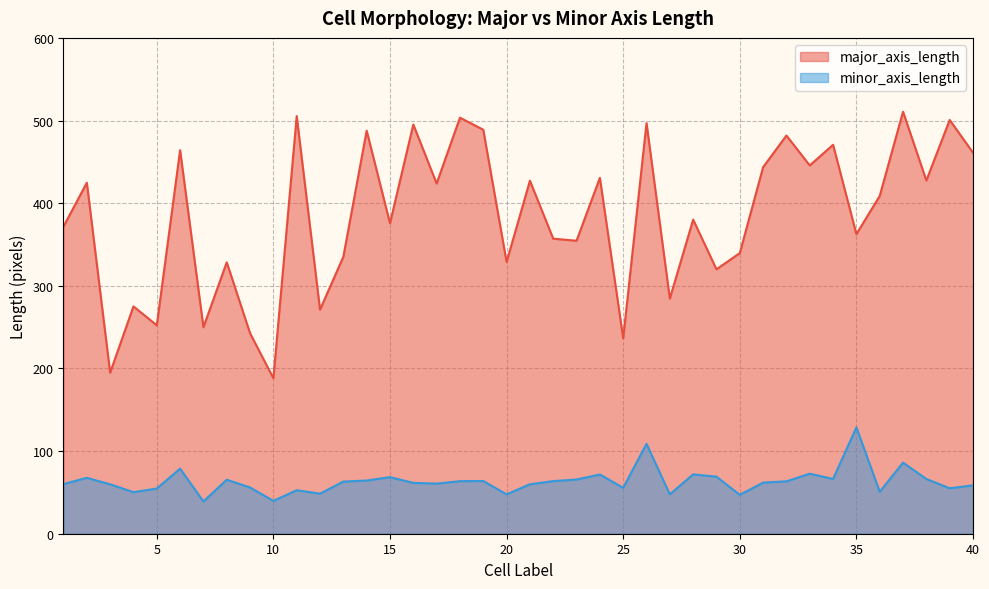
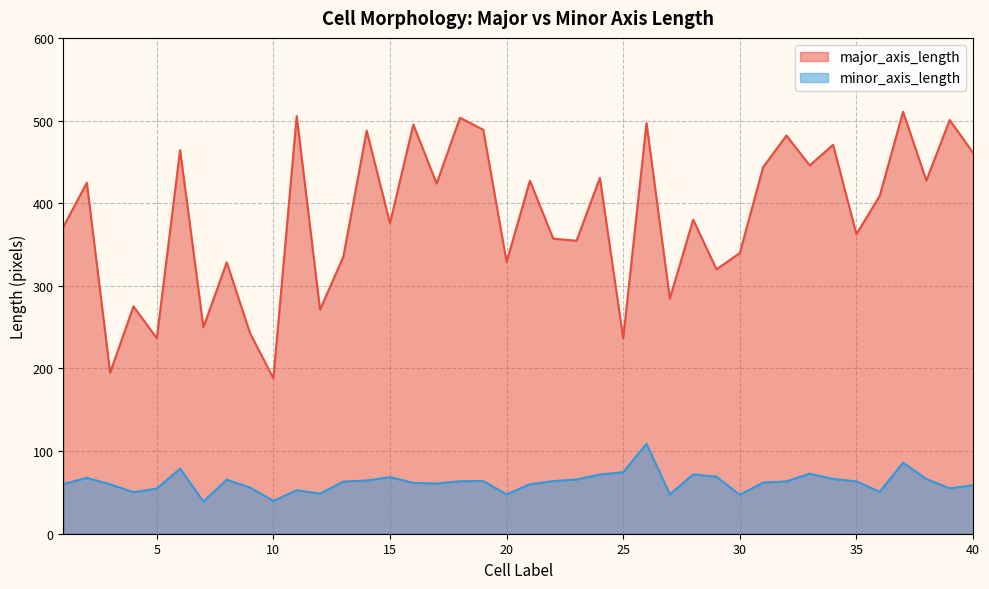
major_axis_length, 5: 250 -> 240
minor_axis_length, 25: 60 -> 70
minor_axis_length, 35: 130 -> 60
